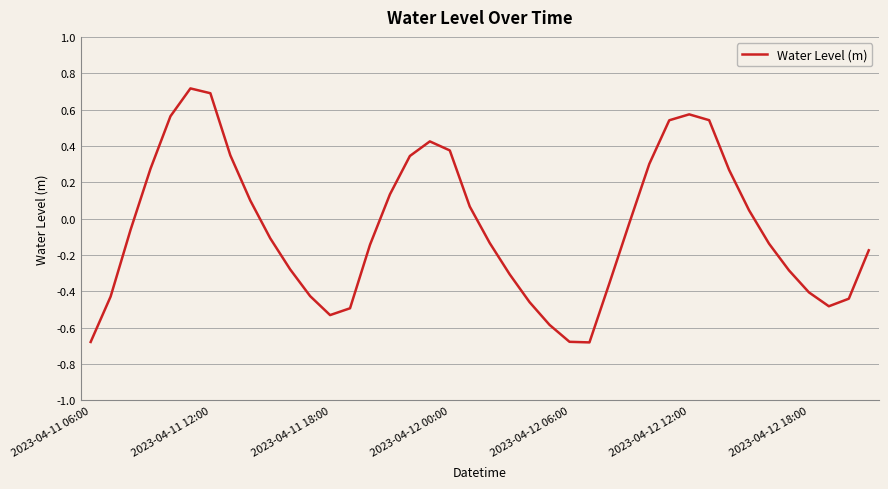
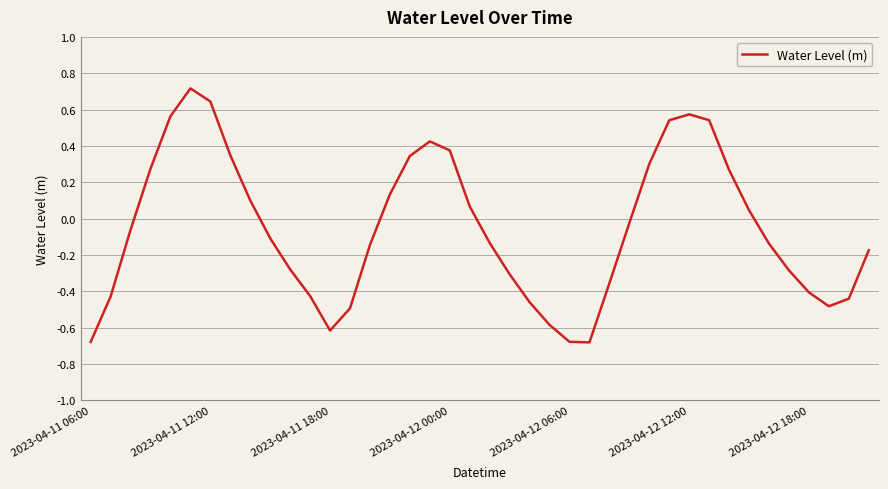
2023-04-11 12:00: 0.69 -> 0.64
2023-04-11 18:00: -0.53 -> -0.62
